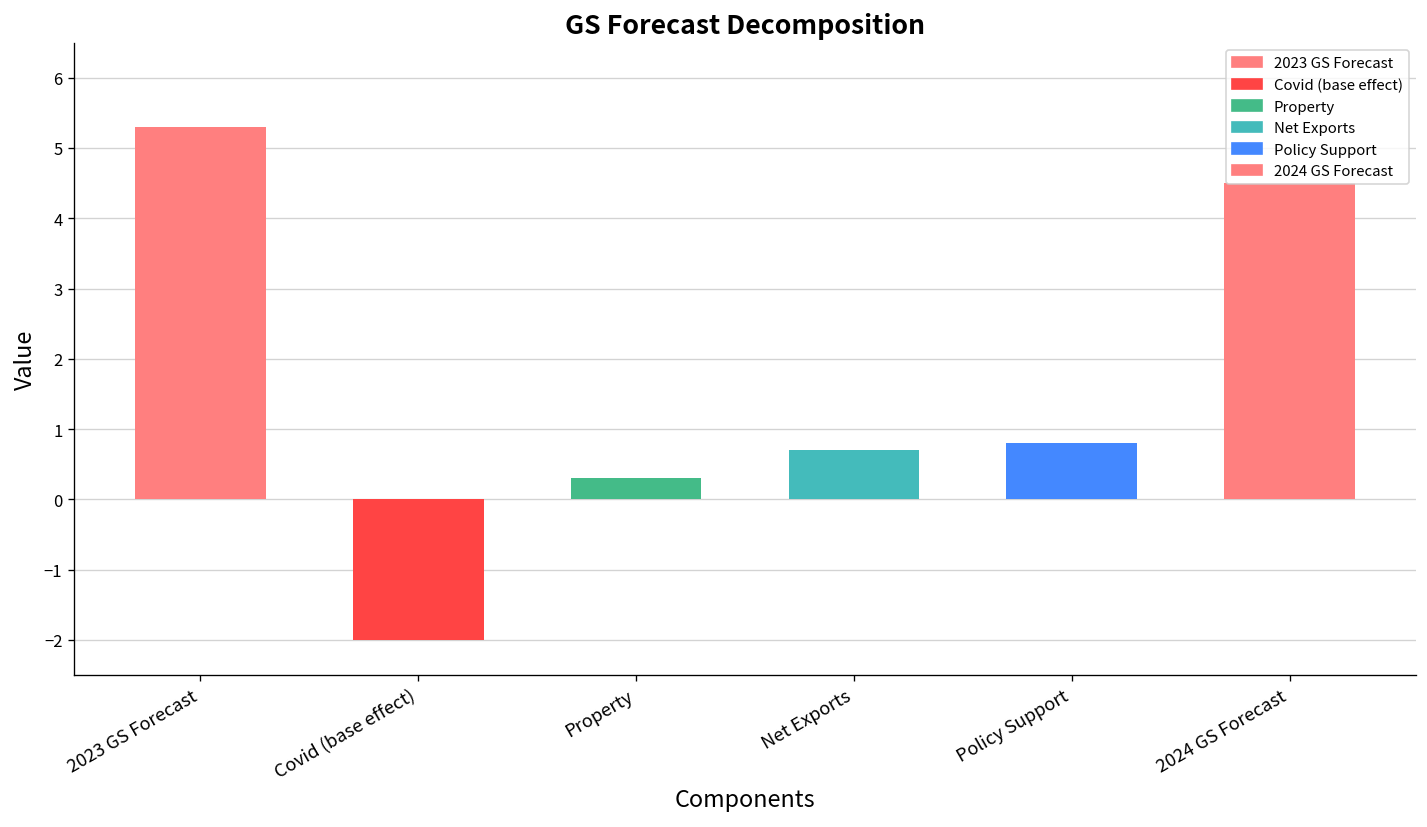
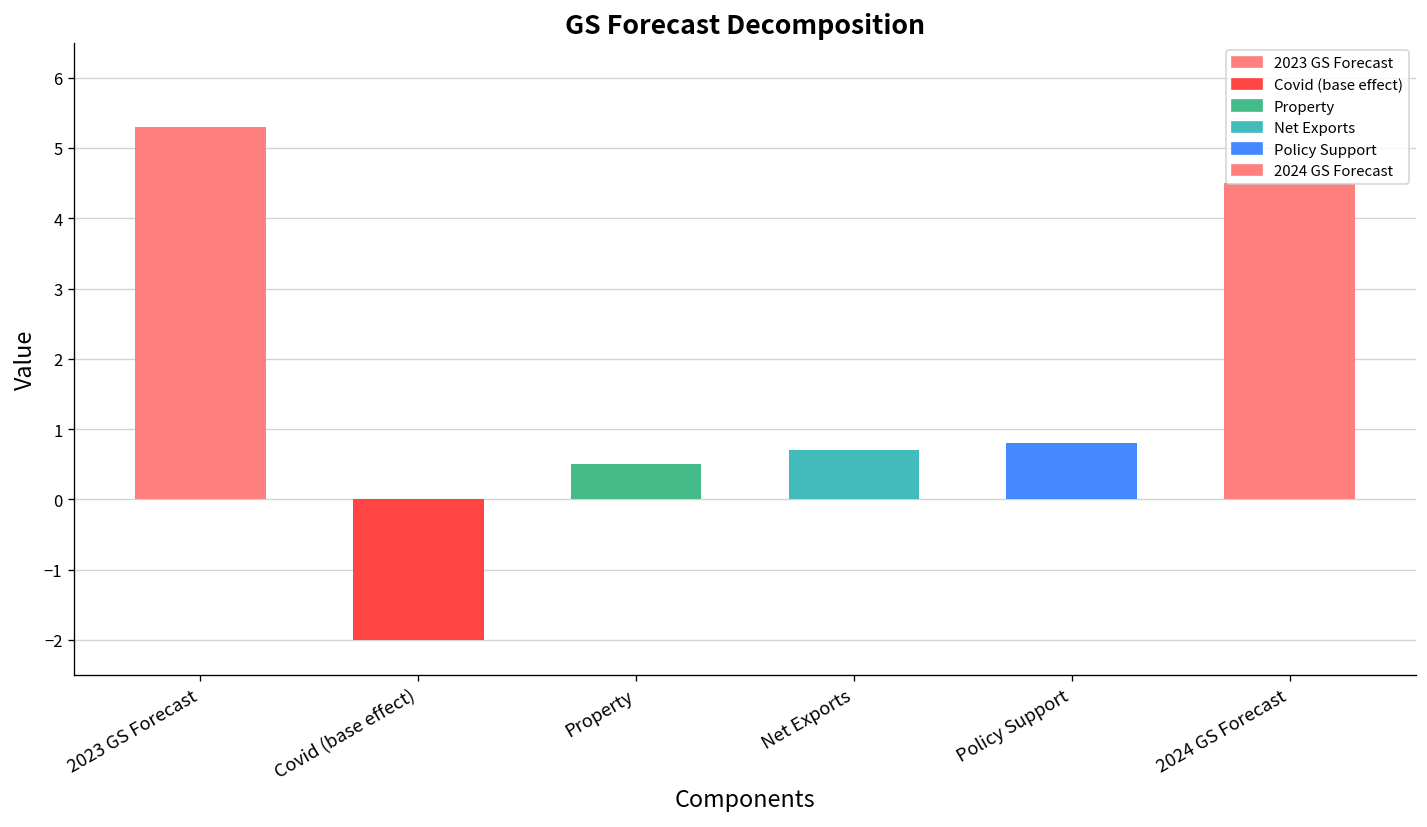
Property: 0.3 -> 0.5
